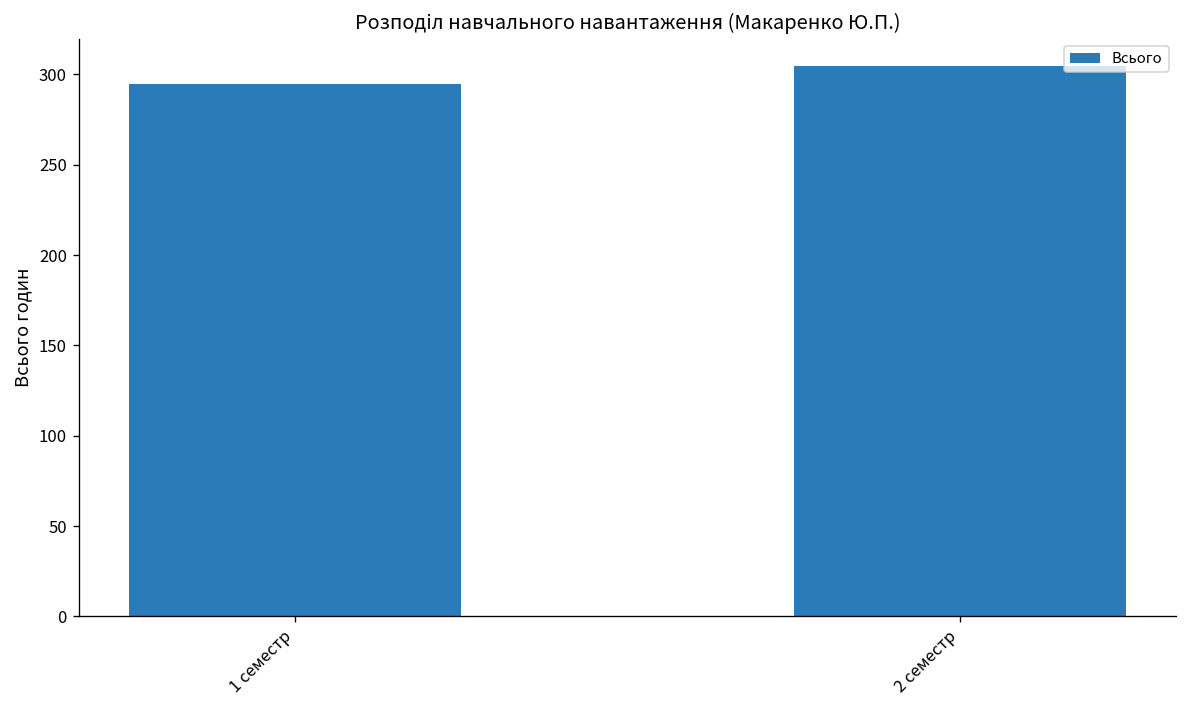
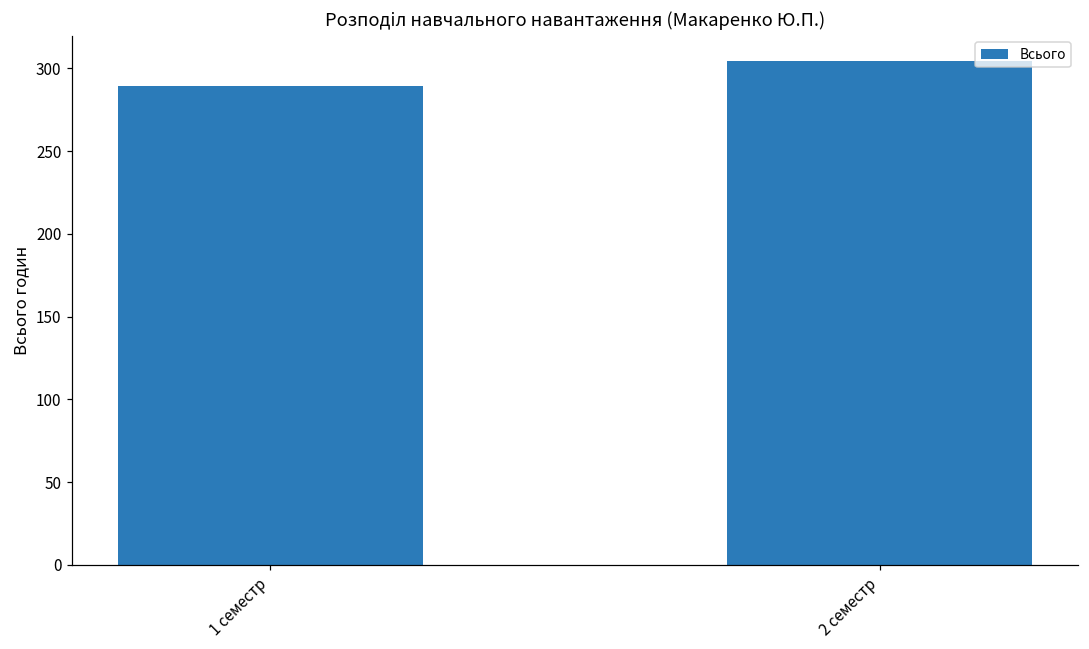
1 семестр: 295 -> 289
